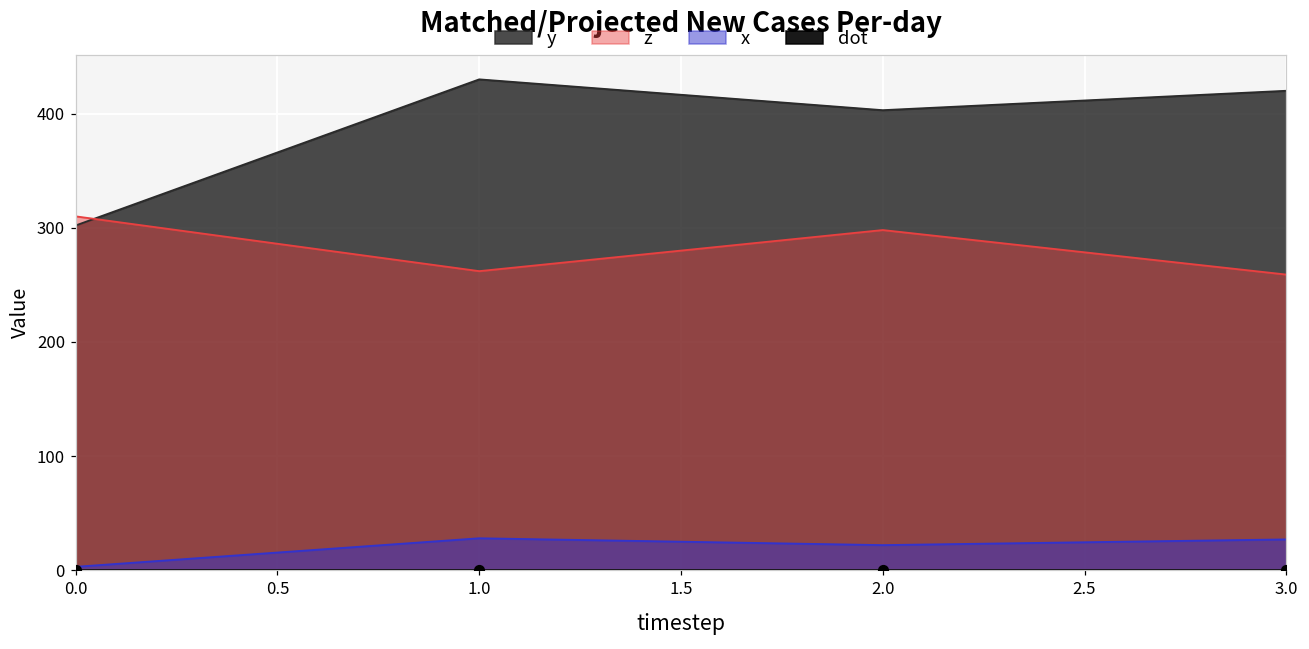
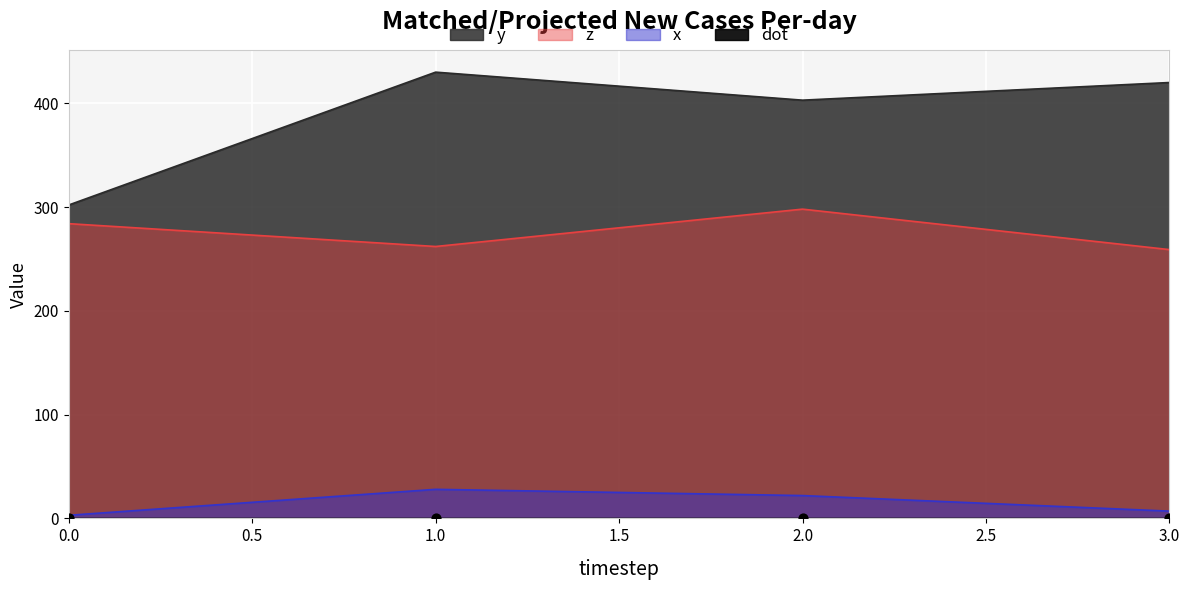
z, 0.0: 310 -> 284
x, 3.0: 27 -> 7
